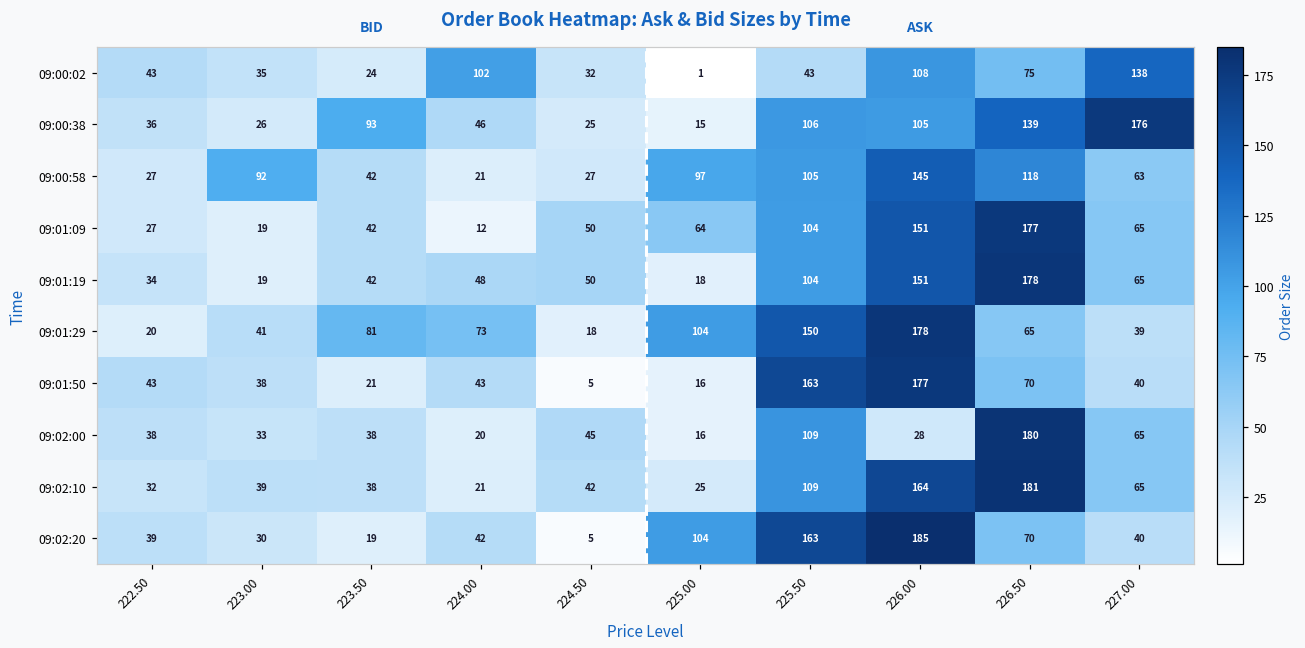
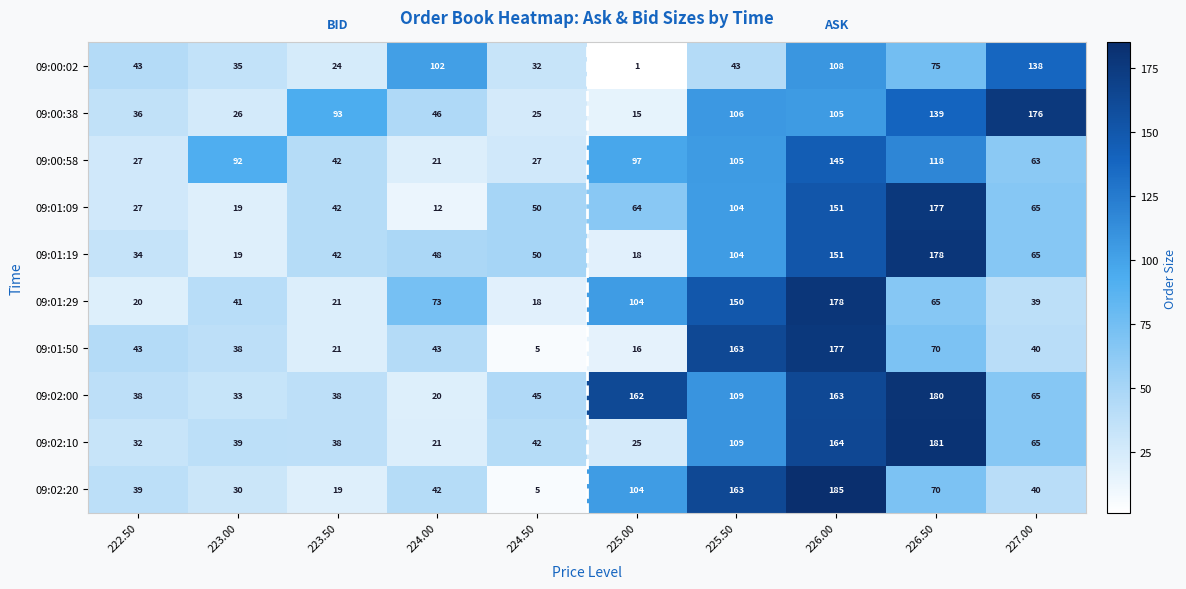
09:01:29, 223.50: 81 -> 21
09:02:00, 225.00: 16 -> 162
09:02:00, 226.00: 28 -> 163
